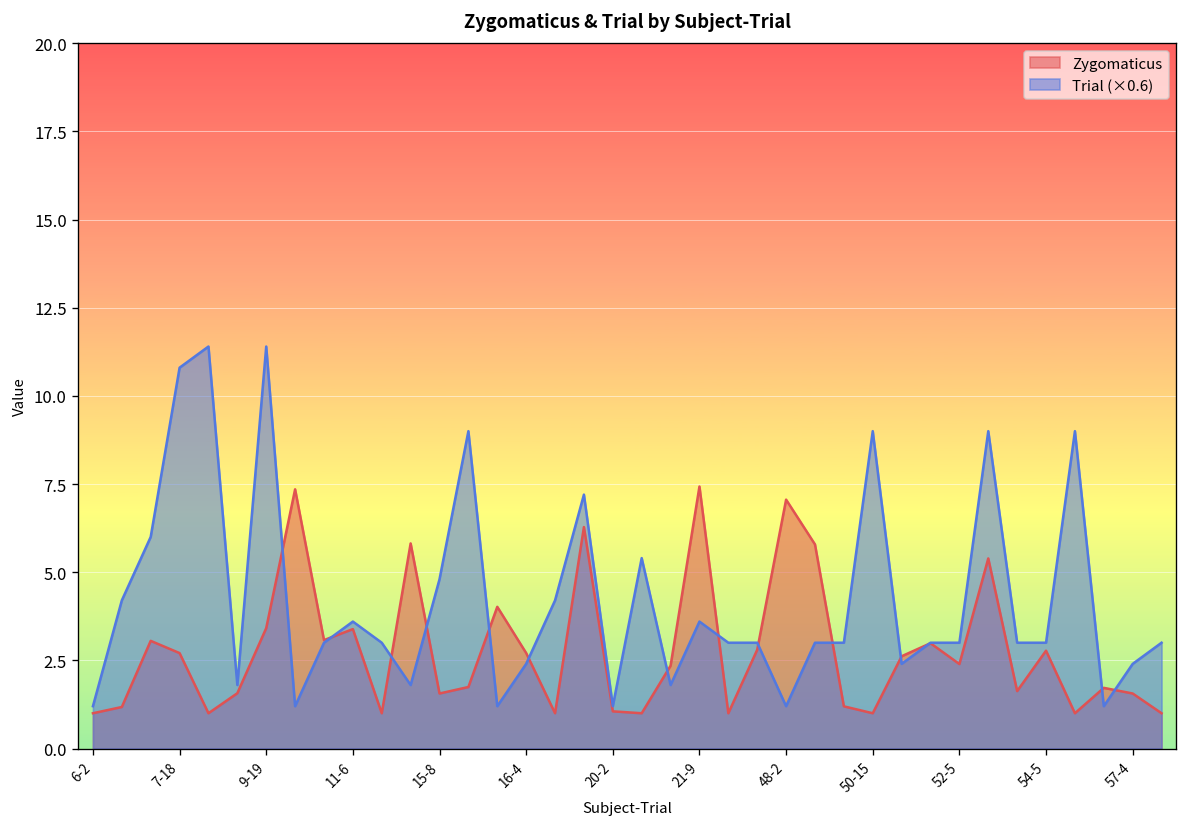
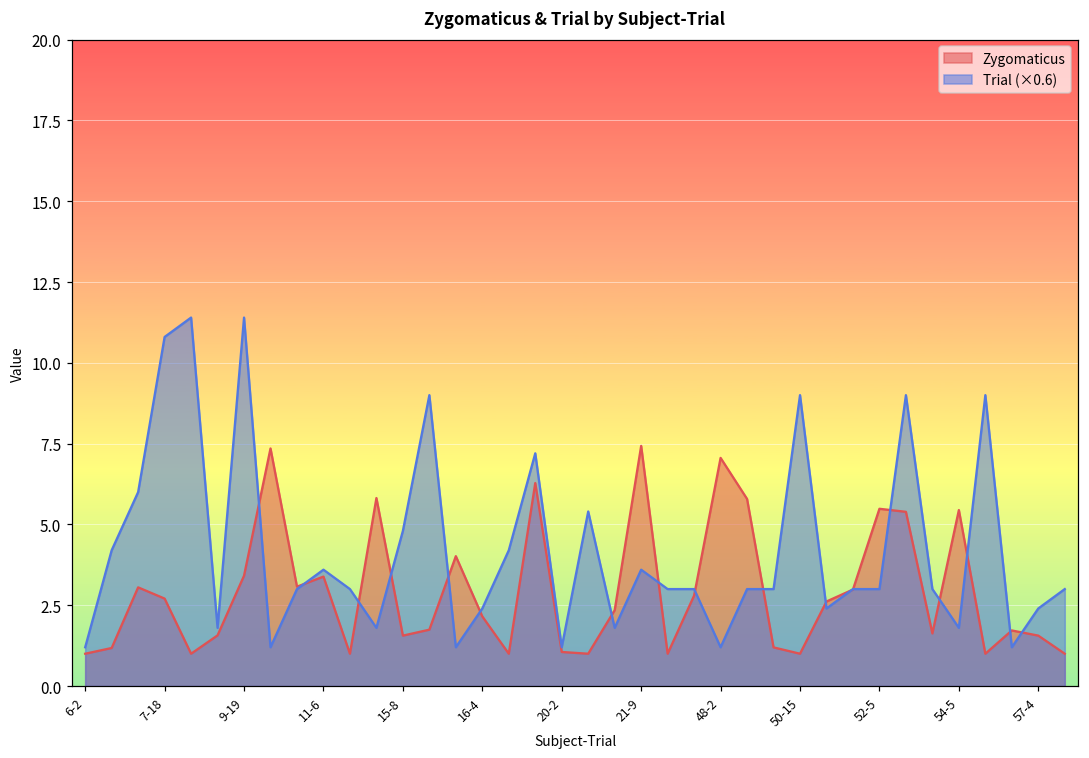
Zygomaticus, 16-4: 2.7 -> 2.2
Zygomaticus, 52-5: 2.4 -> 5.5
Zygomaticus, 54-5: 2.8 -> 5.4
Trial (×0.6), 54-5: 3.0 -> 1.8
